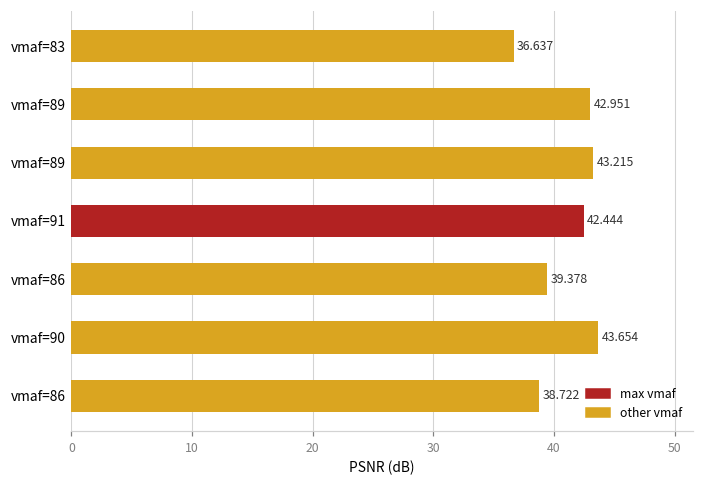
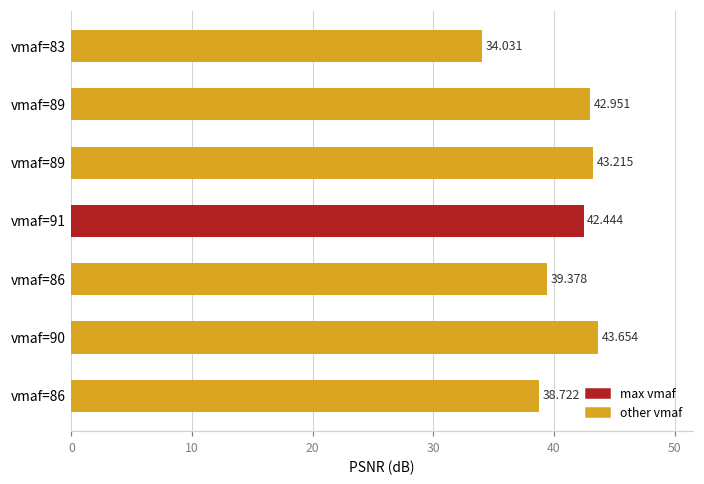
vmaf=83: 36.637 -> 34.031
